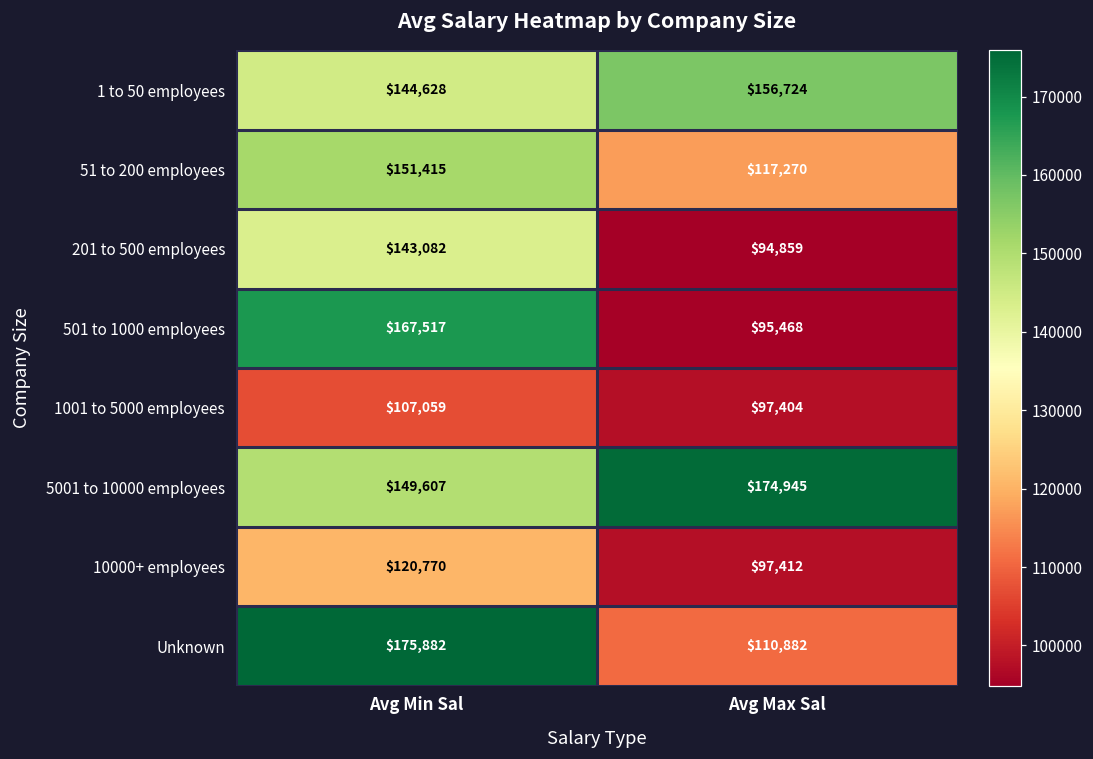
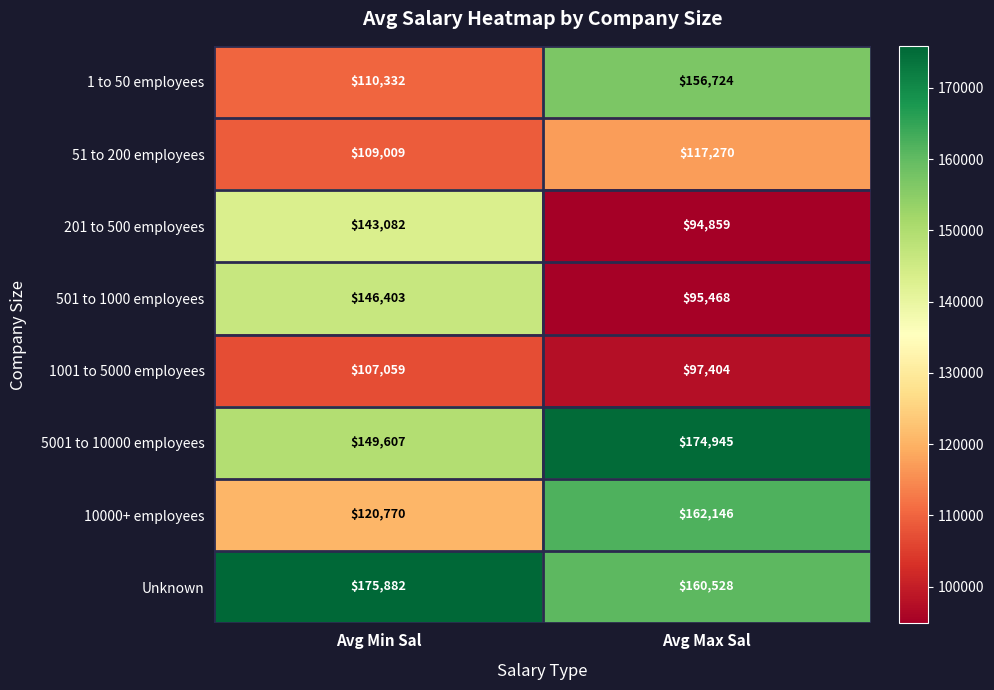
1 to 50 employees, Avg Min Sal: $144,628 -> $110,332
51 to 200 employees, Avg Min Sal: $151,415 -> $109,009
501 to 1000 employees, Avg Min Sal: $167,517 -> $146,403
10000+ employees, Avg Max Sal: $97,412 -> $162,146
Unknown, Avg Max Sal: $110,882 -> $160,528
